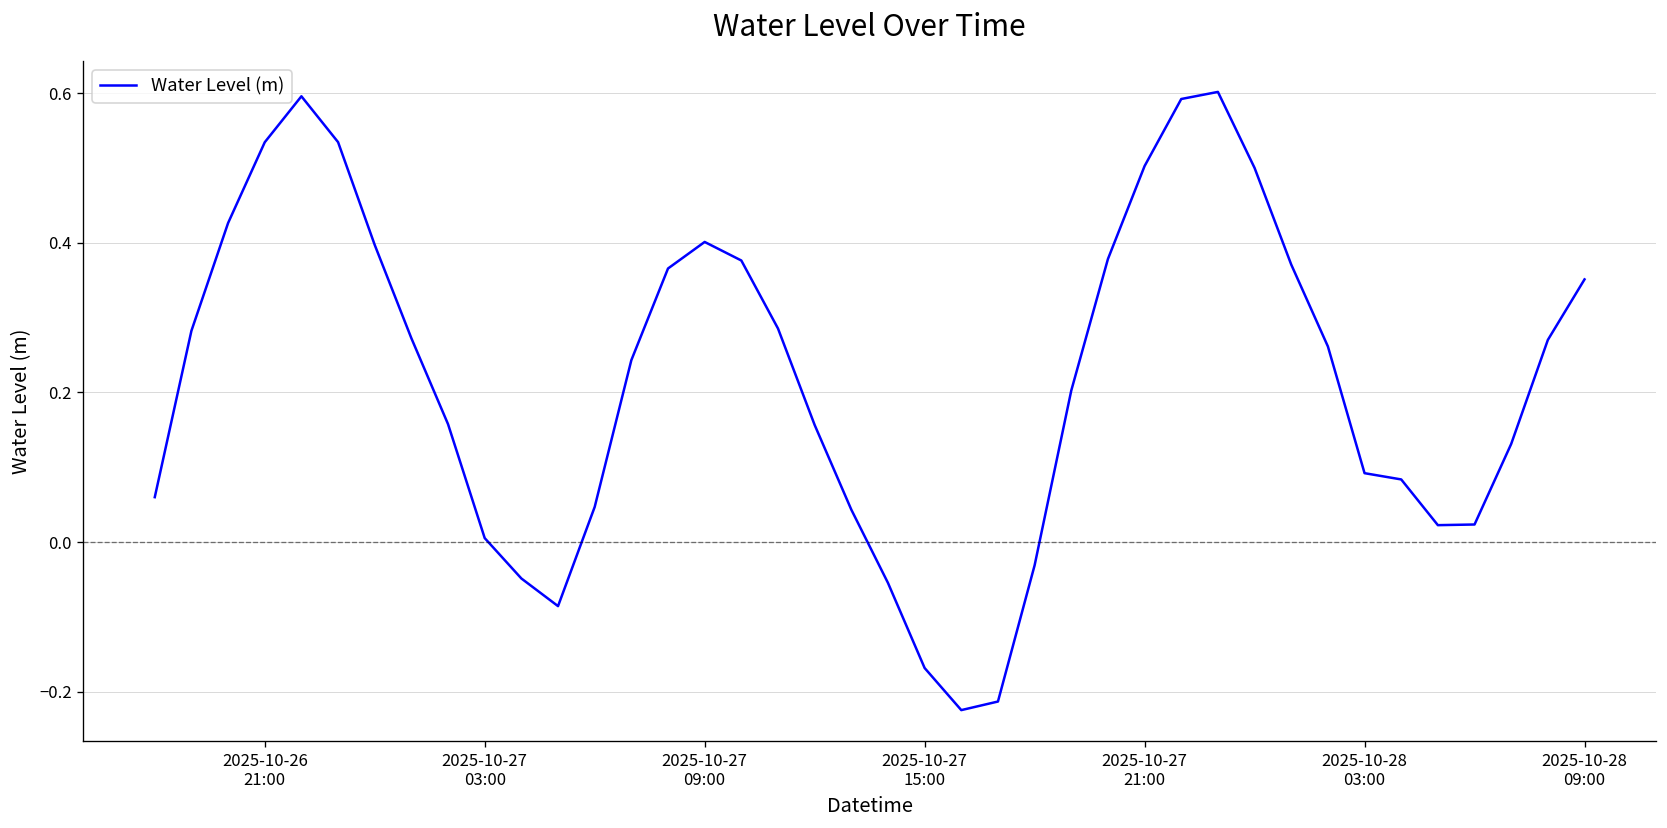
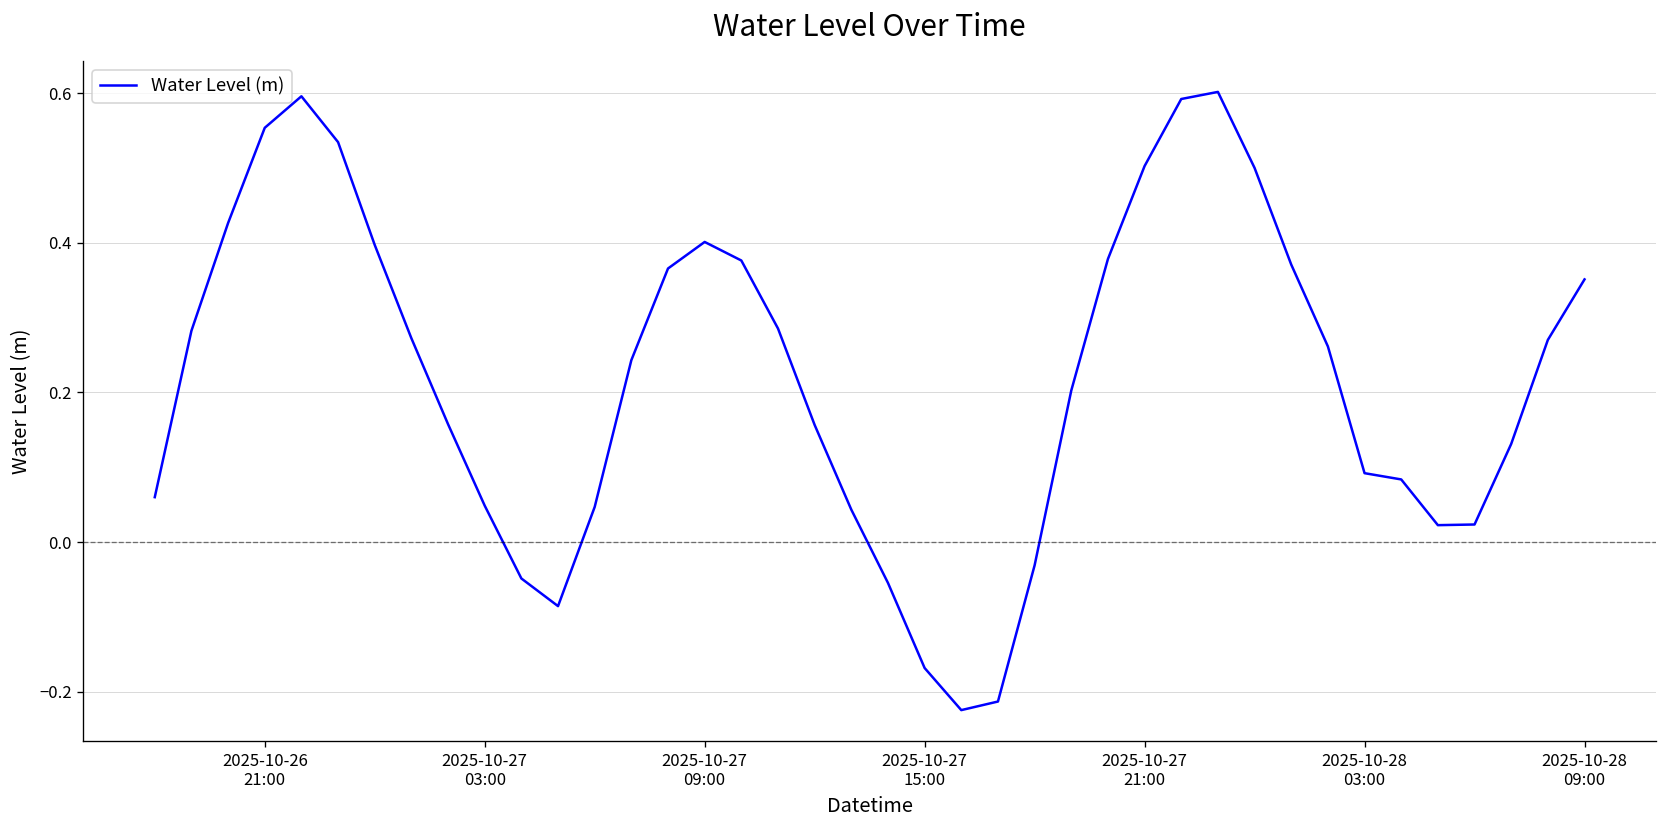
2025-10-26 21:00: 0.53 -> 0.55
2025-10-27 03:00: 0.01 -> 0.05
